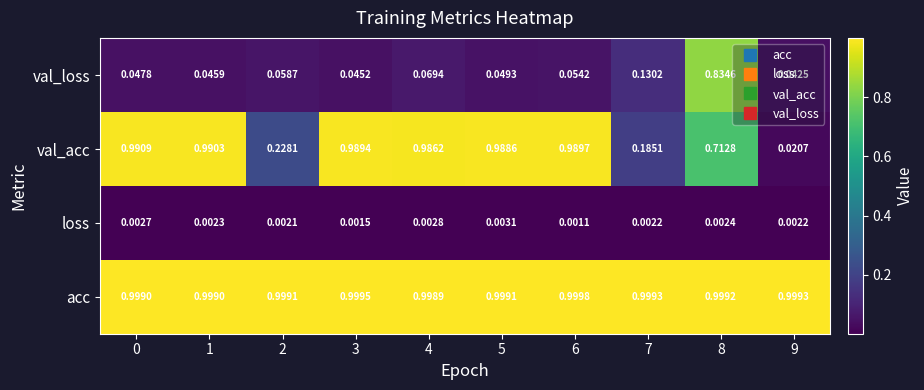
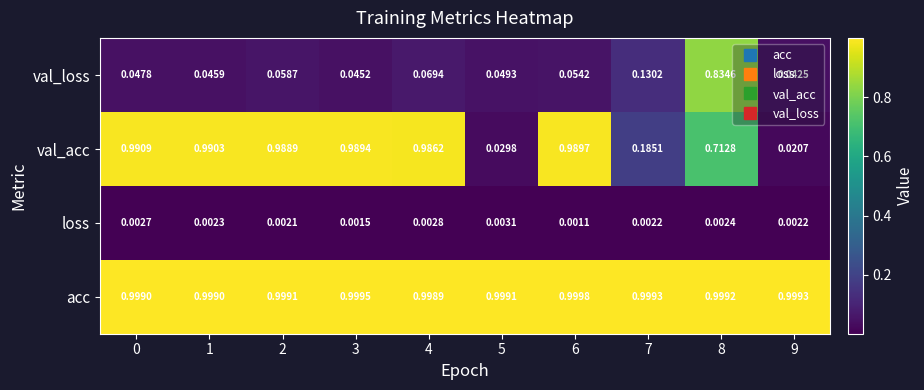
val_acc, 2: 0.2281 -> 0.9889
val_acc, 5: 0.9886 -> 0.0298
